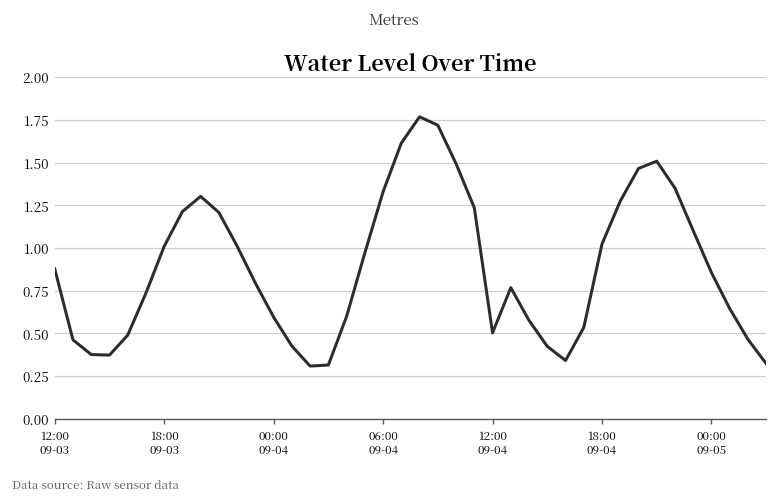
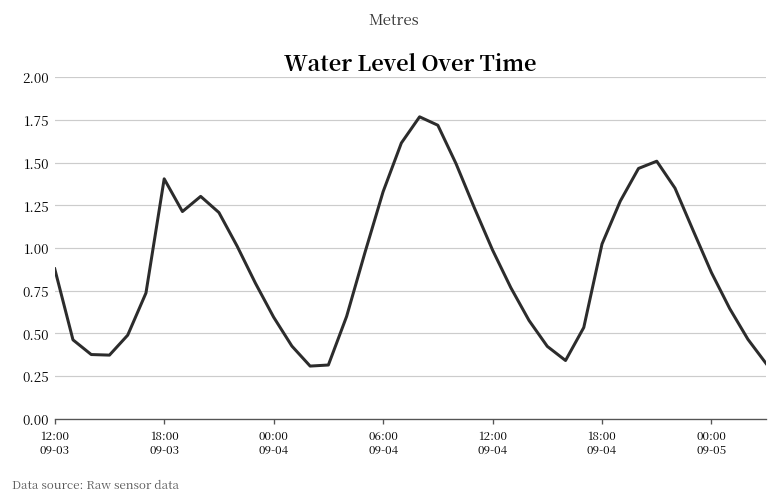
18:00 09-03: 1.01 -> 1.41
12:00 09-04: 0.50 -> 0.99
